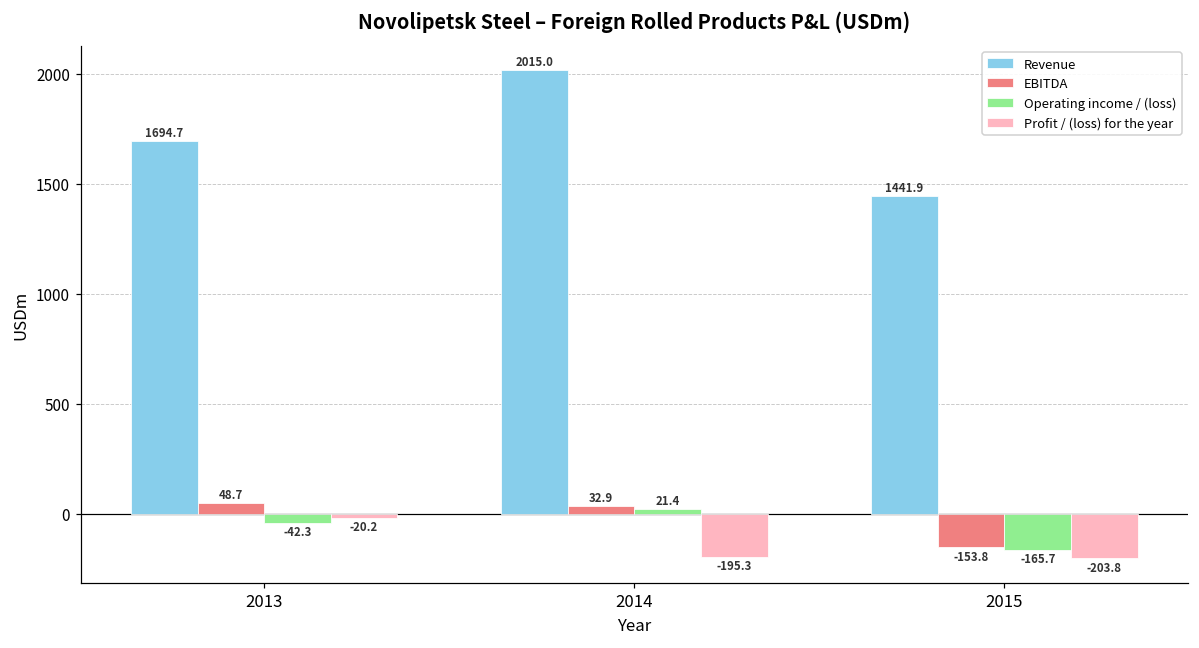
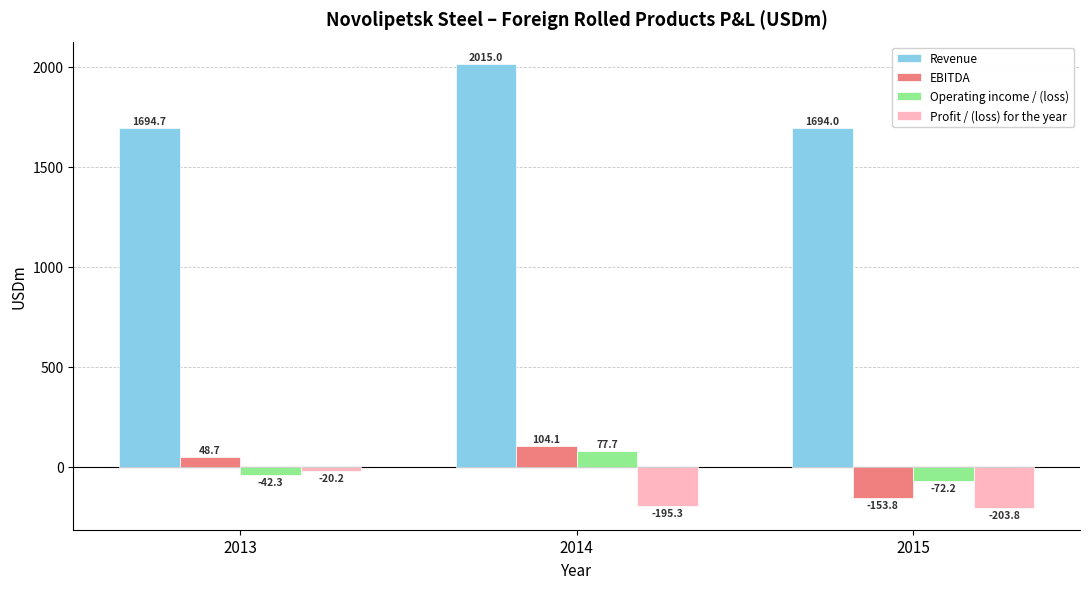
EBITDA, 2014: 32.9 -> 104.1
Operating income / (loss), 2014: 21.4 -> 77.7
Revenue, 2015: 1441.9 -> 1694.0
Operating income / (loss), 2015: -165.7 -> -72.2
